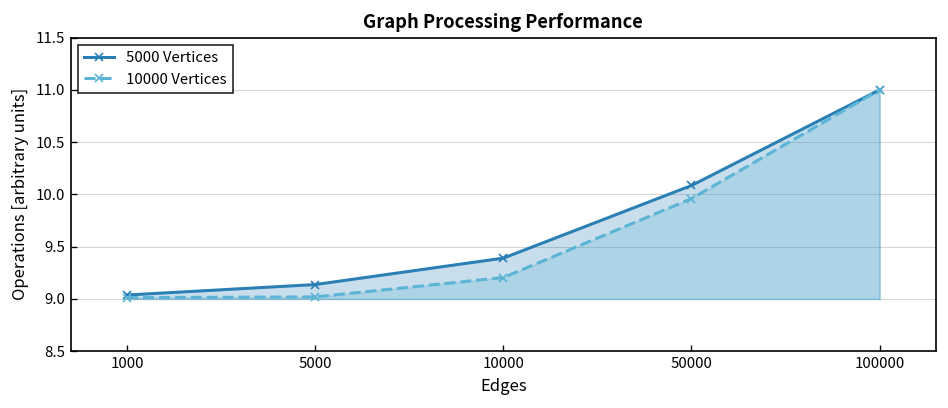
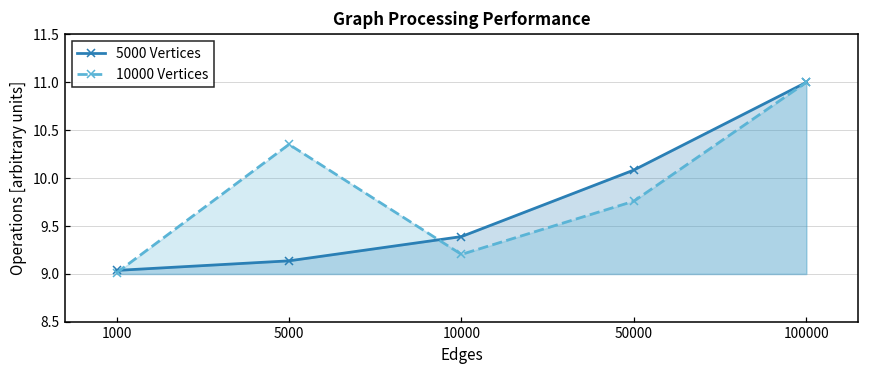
10000 Vertices, 5000: 9.0 -> 10.4
10000 Vertices, 50000: 10.0 -> 9.8
